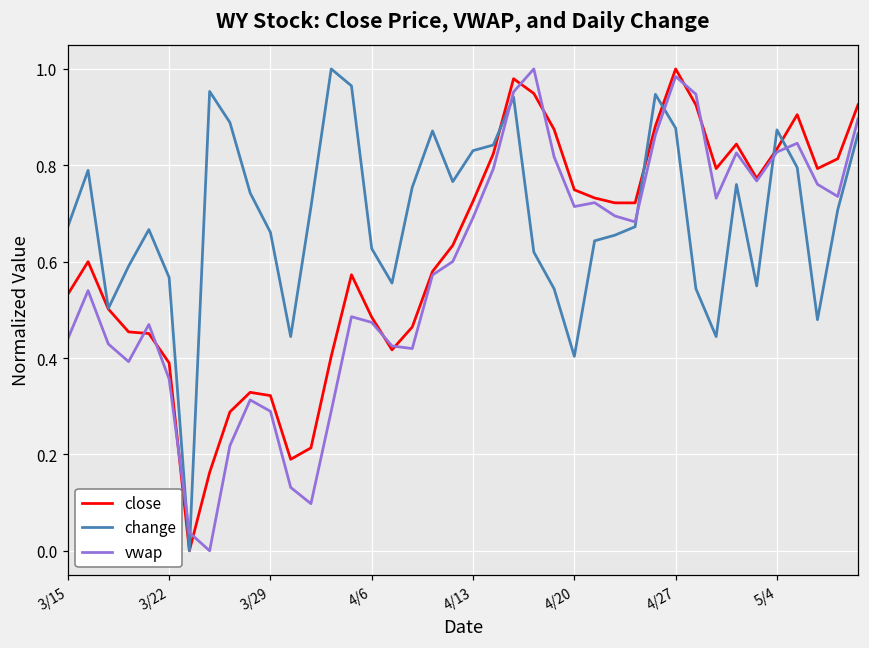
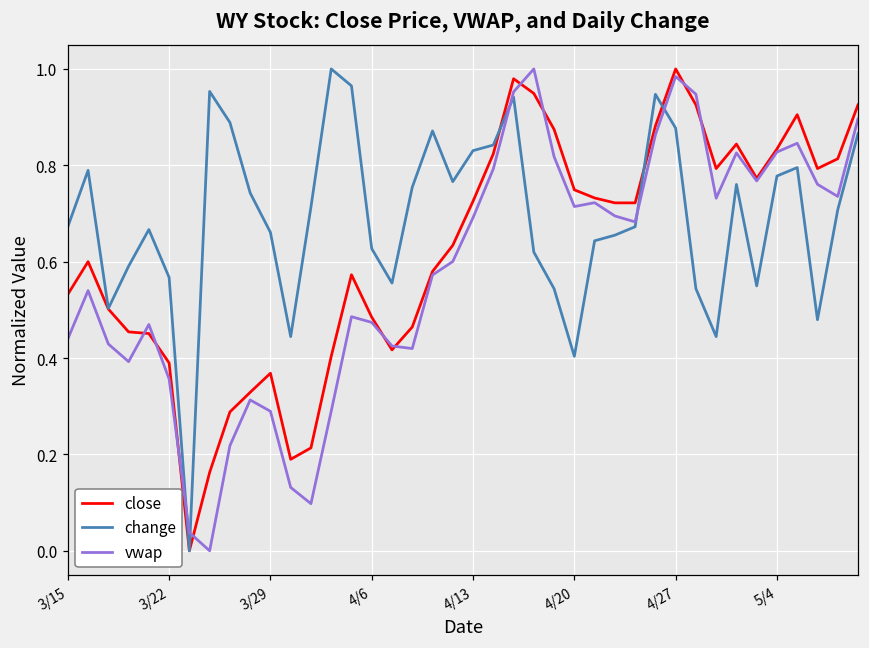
close, 3/29: 0.32 -> 0.37
change, 5/4: 0.87 -> 0.78
